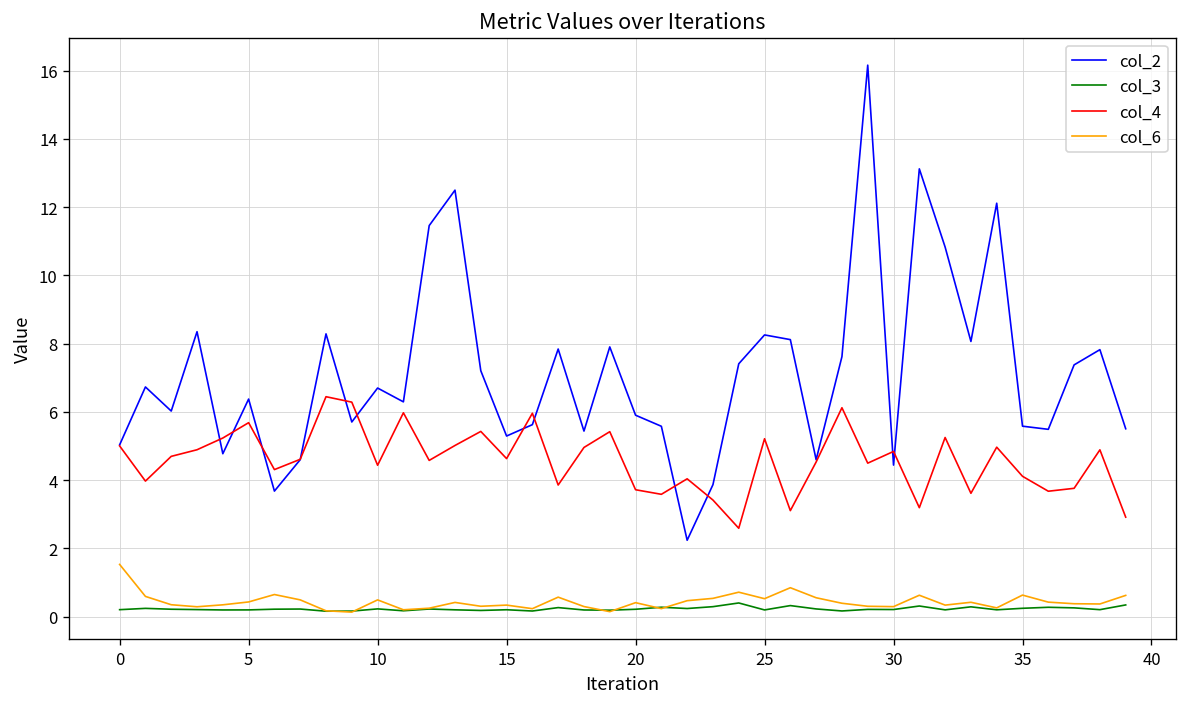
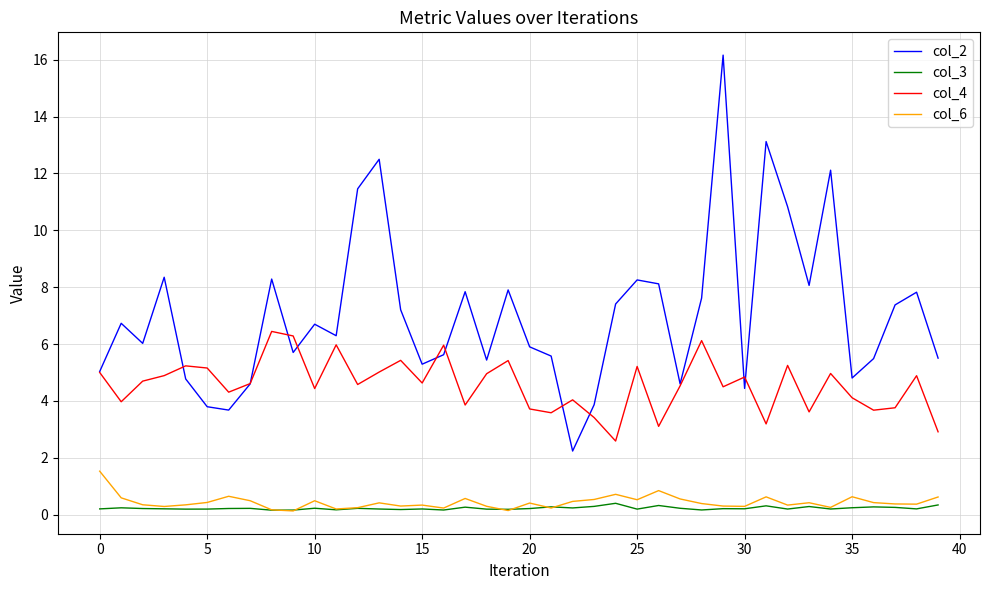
col_2, 5: 6.4 -> 3.8
col_4, 5: 5.7 -> 5.2
col_2, 35: 5.6 -> 4.8
